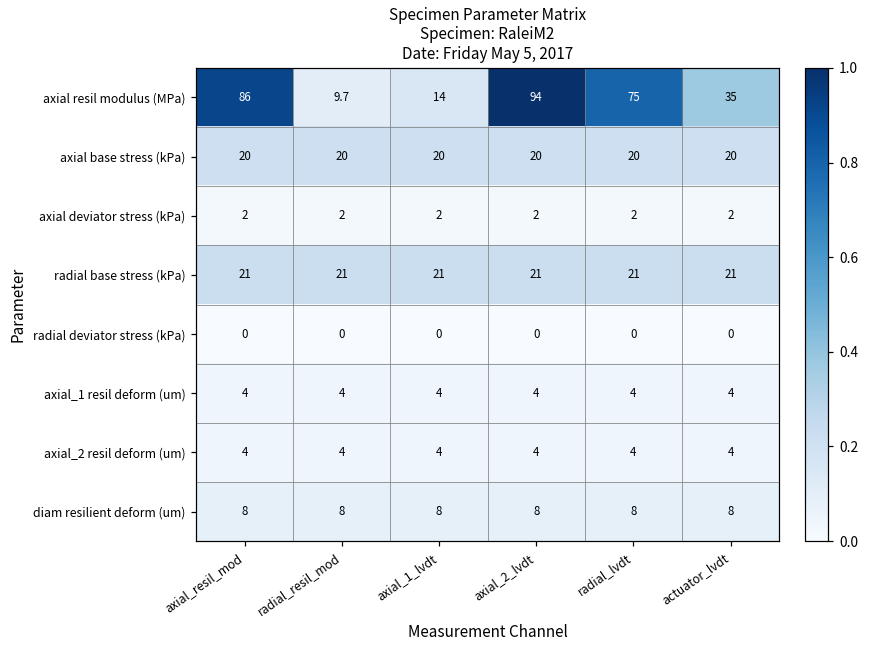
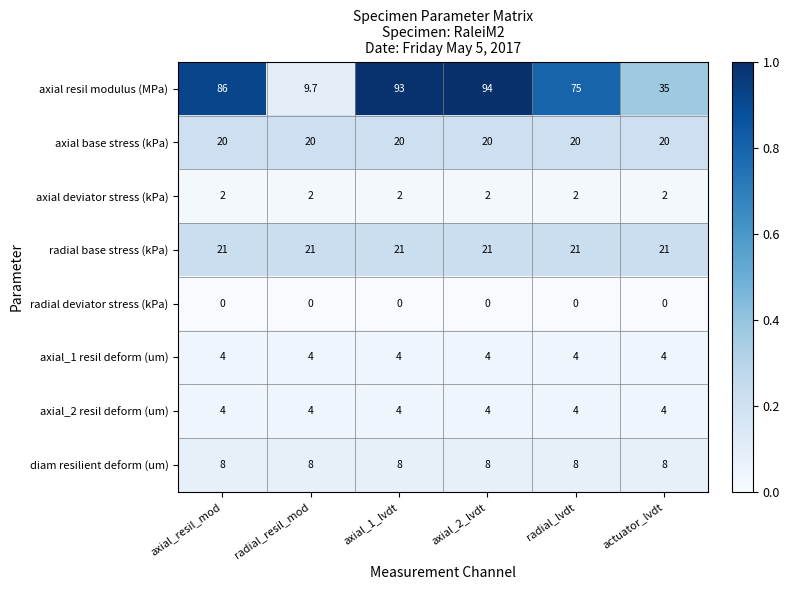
axial resil modulus (MPa), axial_1_lvdt: 14 -> 93
